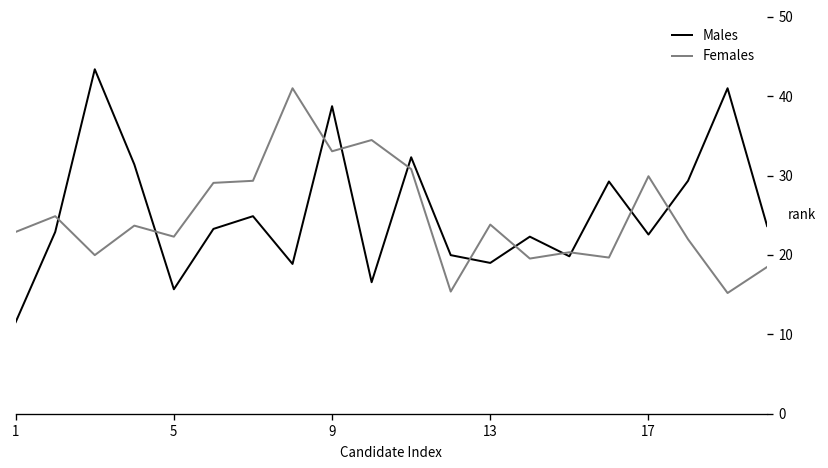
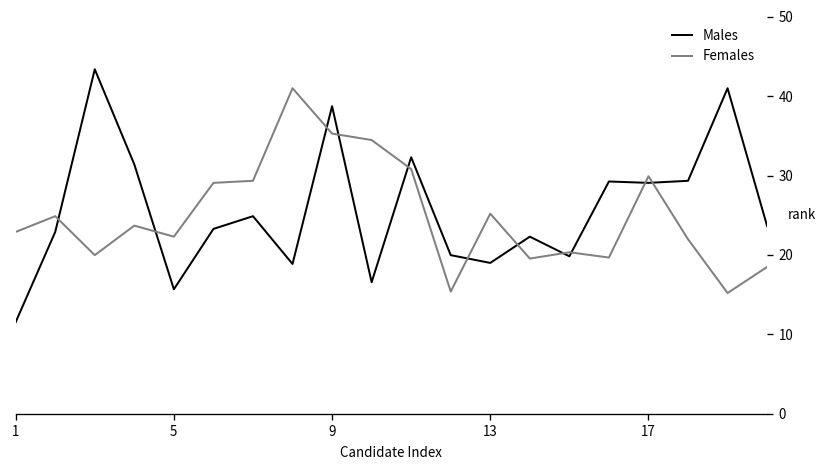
Females, 9: 33 -> 35
Females, 13: 24 -> 25
Males, 17: 23 -> 29
